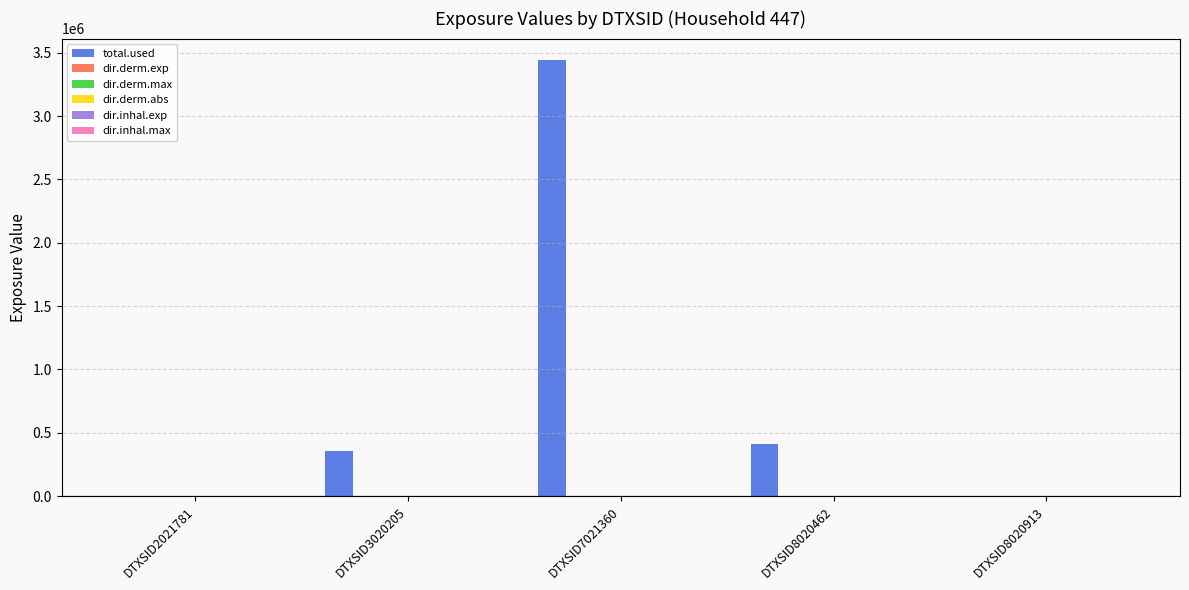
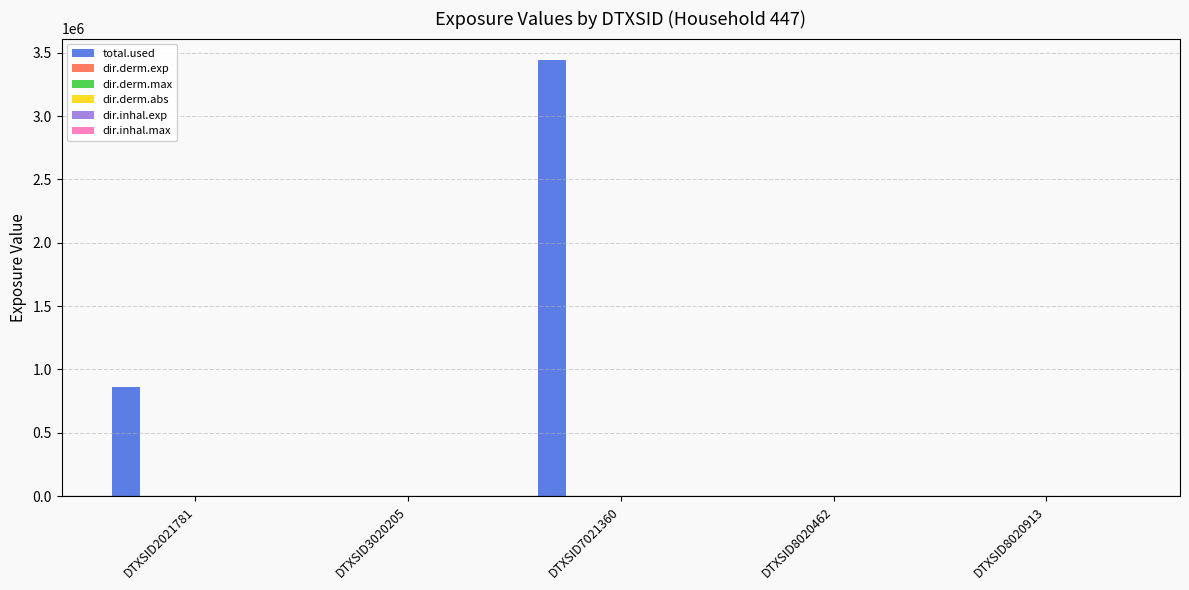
total.used, DTXSID2021781: 0 -> 860000
total.used, DTXSID3020205: 360000 -> 0
total.used, DTXSID8020462: 410000 -> 0
